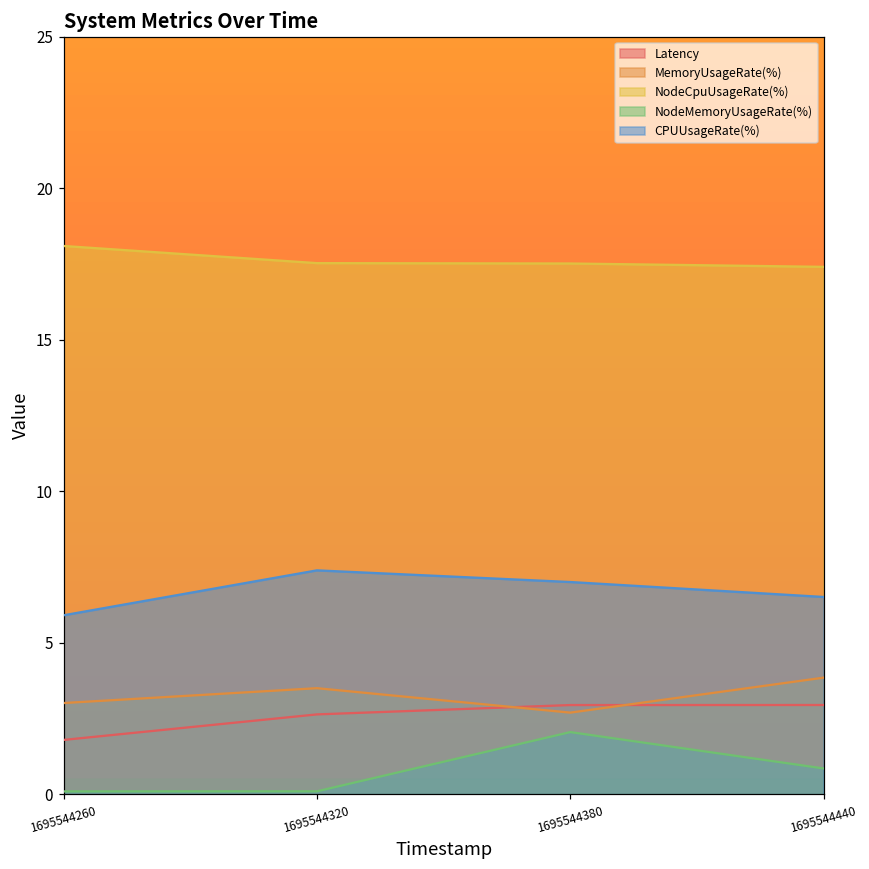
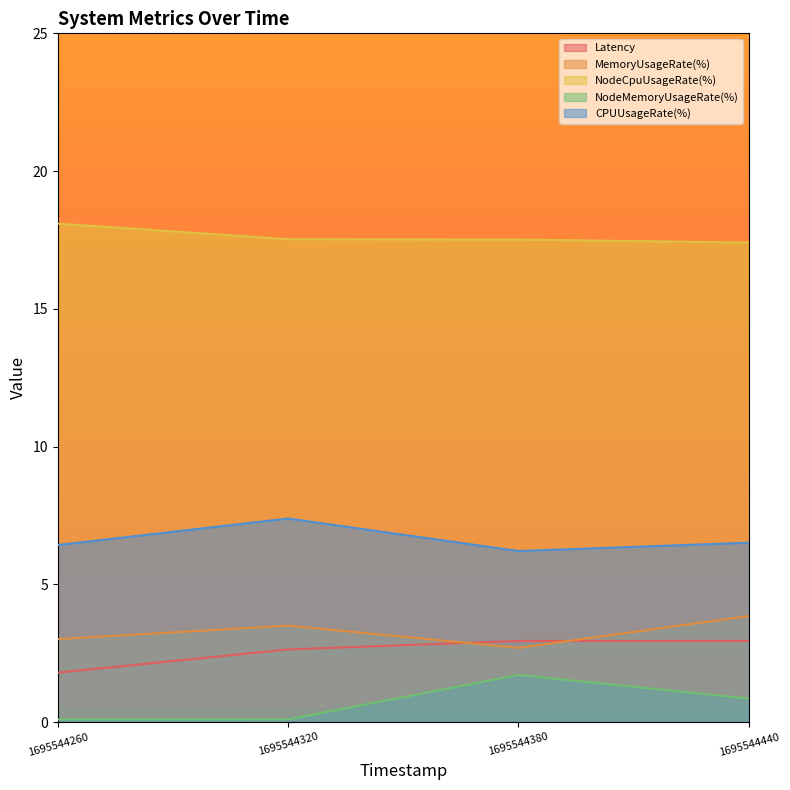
CPUUsageRate(%), 1695544260: 5.9 -> 6.4
NodeMemoryUsageRate(%), 1695544380: 2.1 -> 1.7
CPUUsageRate(%), 1695544380: 7.0 -> 6.2
